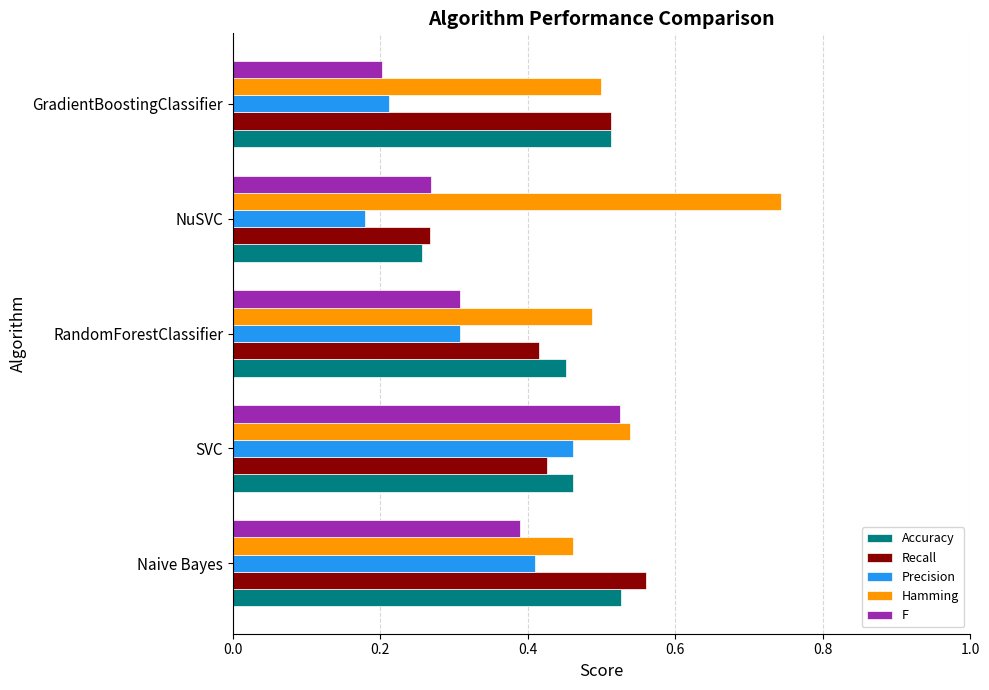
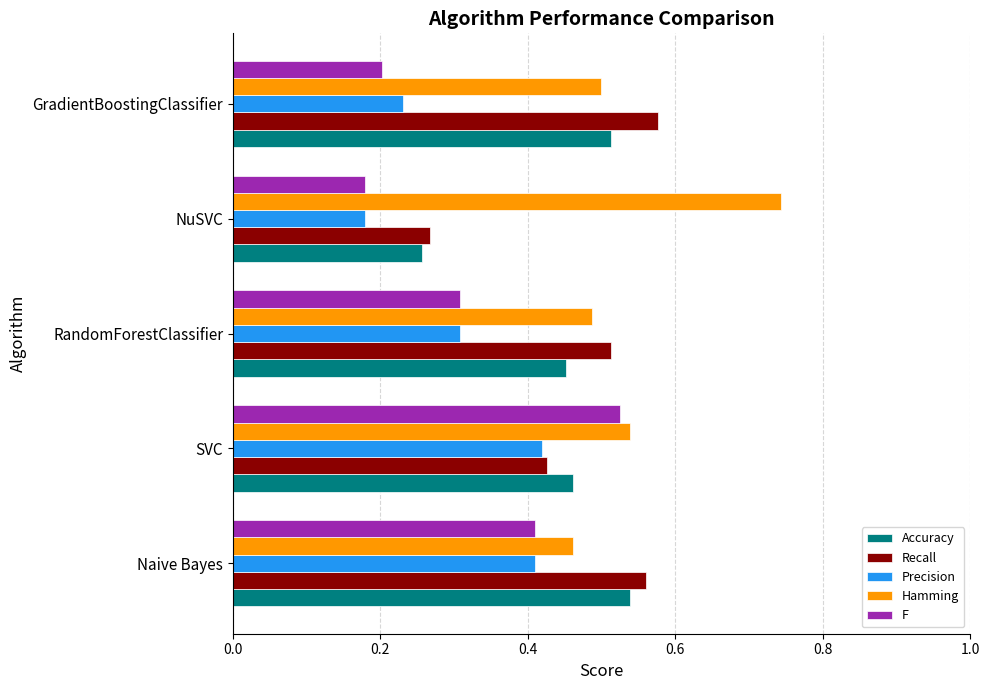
Precision, GradientBoostingClassifier: 0.21 -> 0.23
Recall, GradientBoostingClassifier: 0.51 -> 0.58
F, NuSVC: 0.27 -> 0.18
Recall, RandomForestClassifier: 0.42 -> 0.51
Precision, SVC: 0.46 -> 0.42
F, Naive Bayes: 0.39 -> 0.41
Accuracy, Naive Bayes: 0.53 -> 0.54
